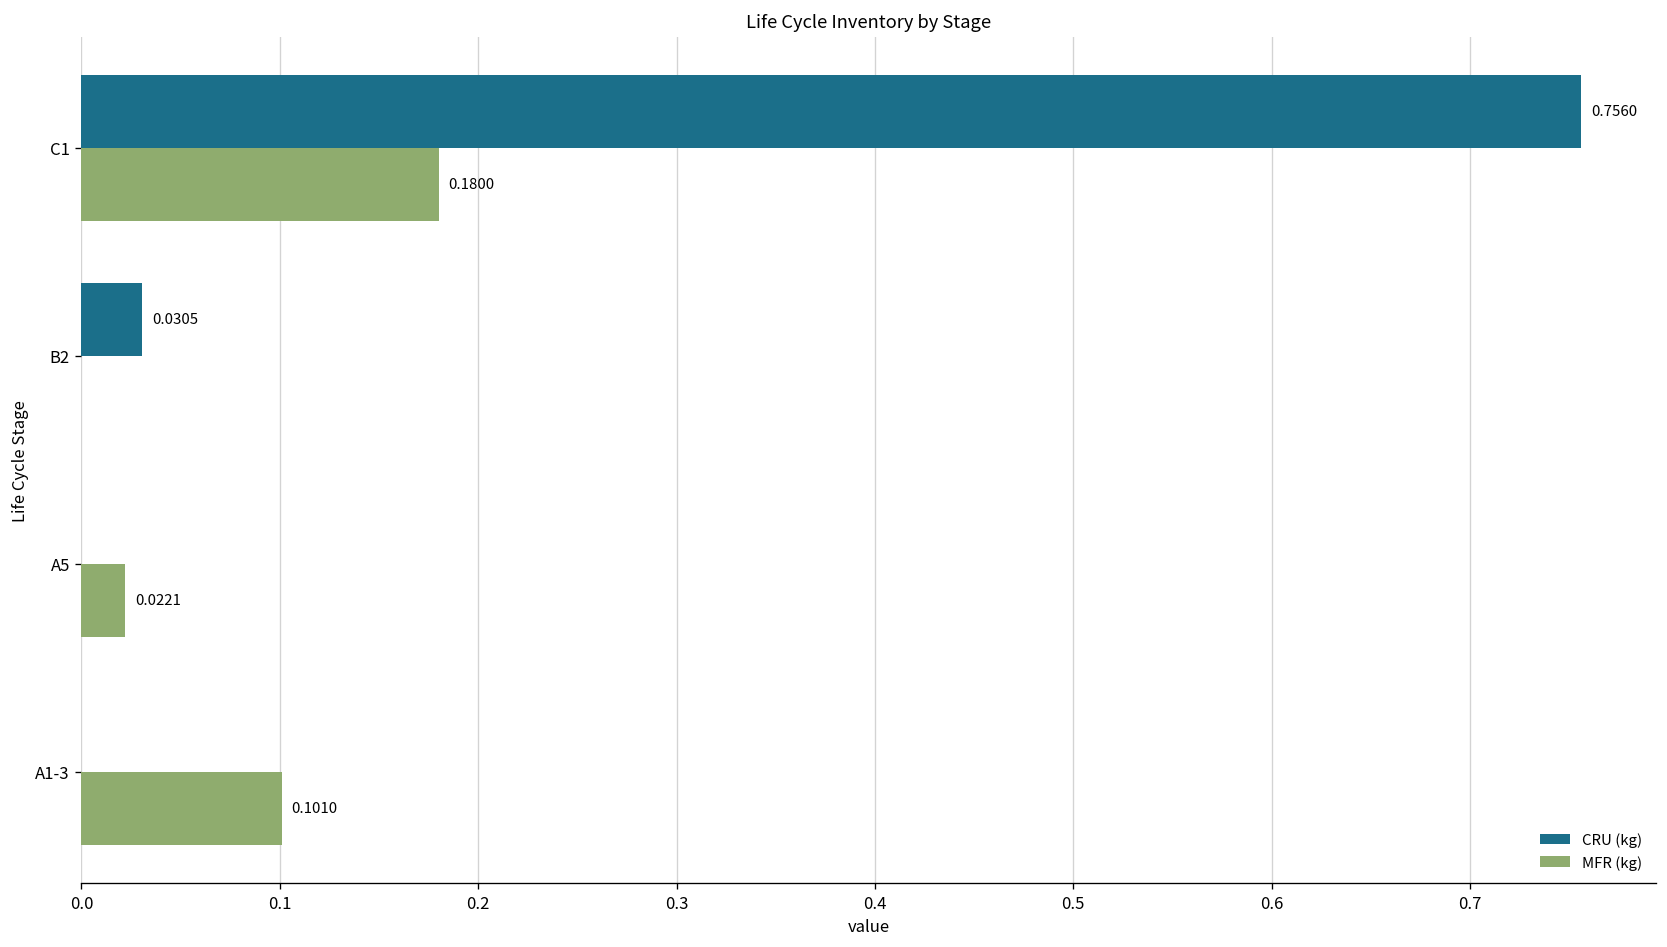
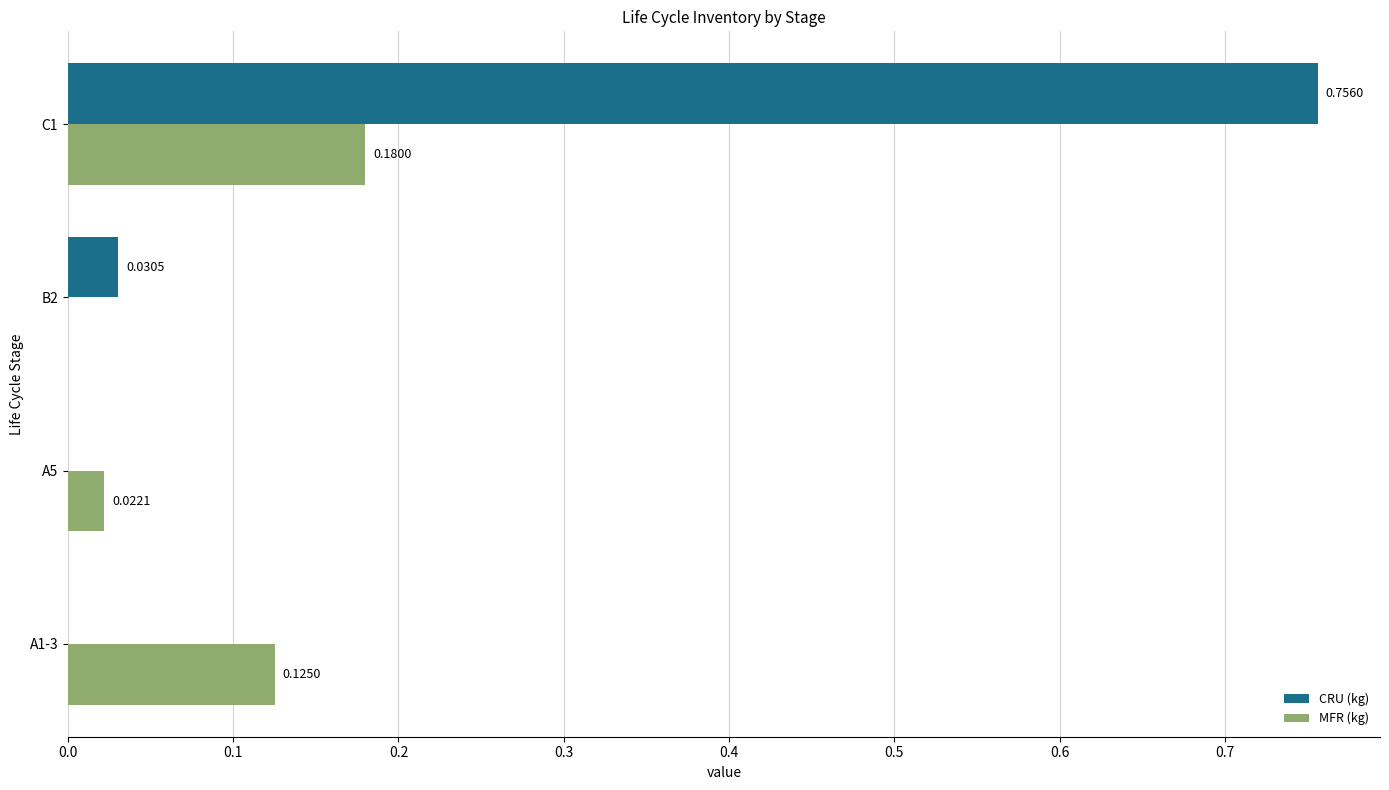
MFR (kg), A1-3: 0.1010 -> 0.1250
